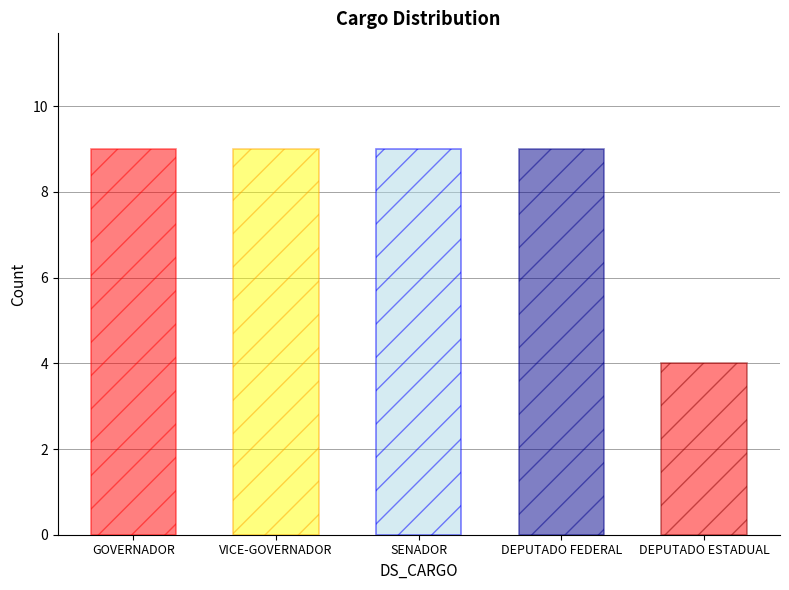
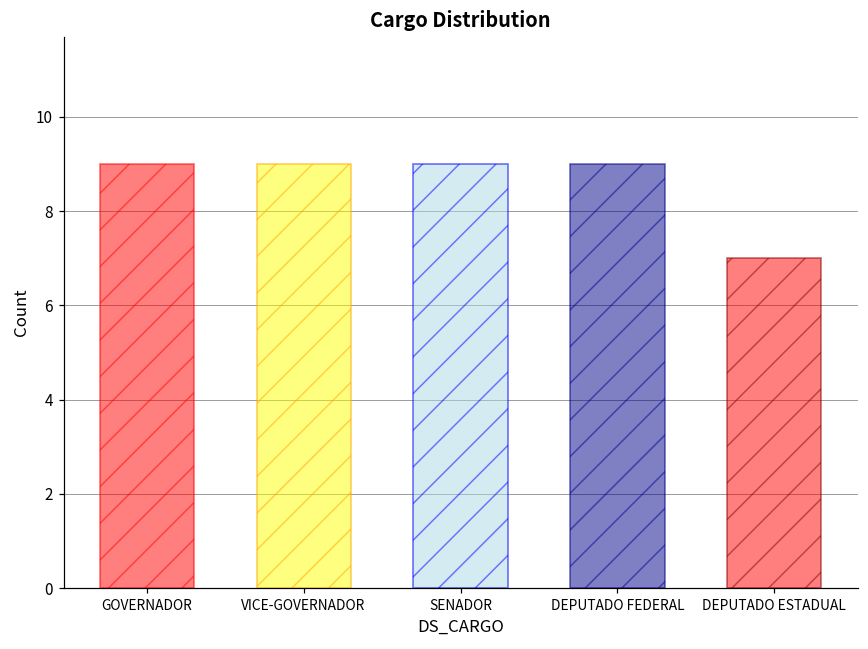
DEPUTADO ESTADUAL: 4 -> 7
